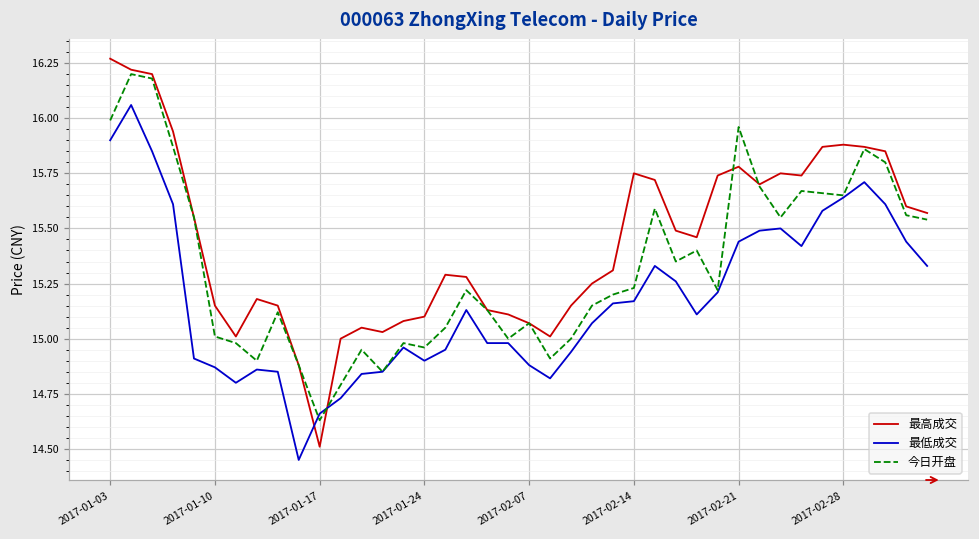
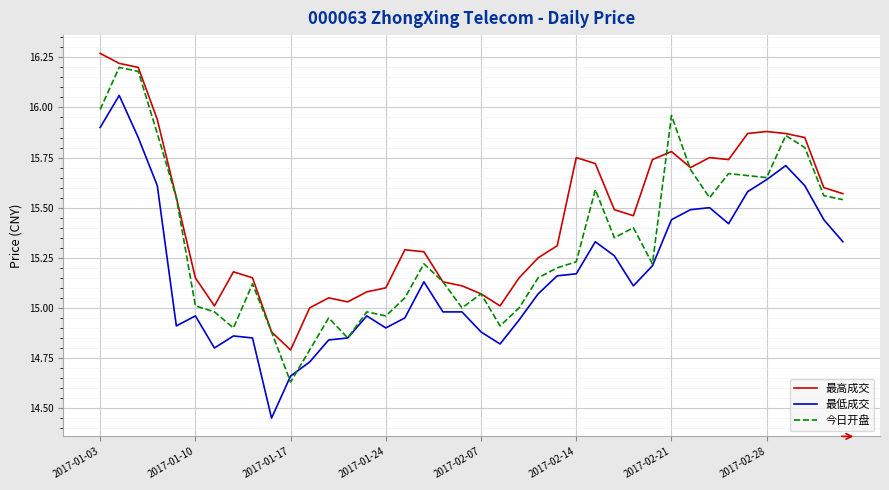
最低成交, 2017-01-10: 14.87 -> 14.96
最高成交, 2017-01-17: 14.51 -> 14.79
